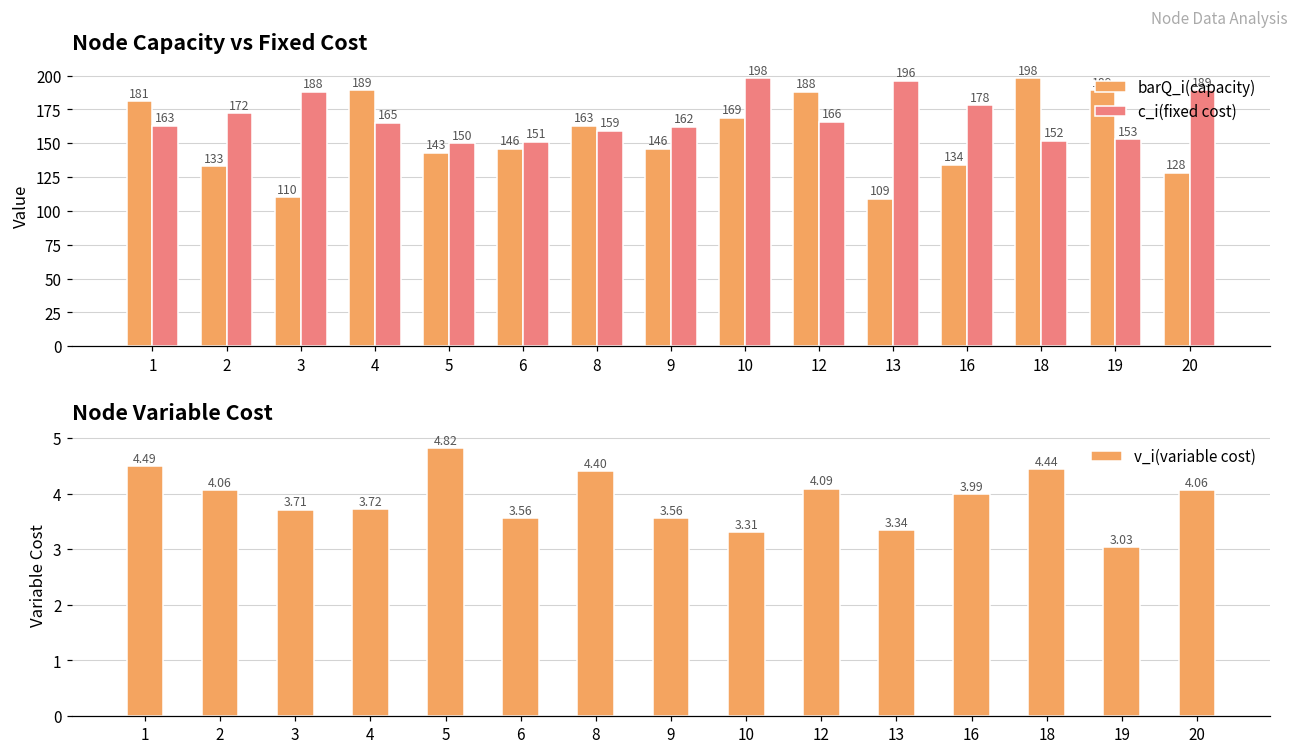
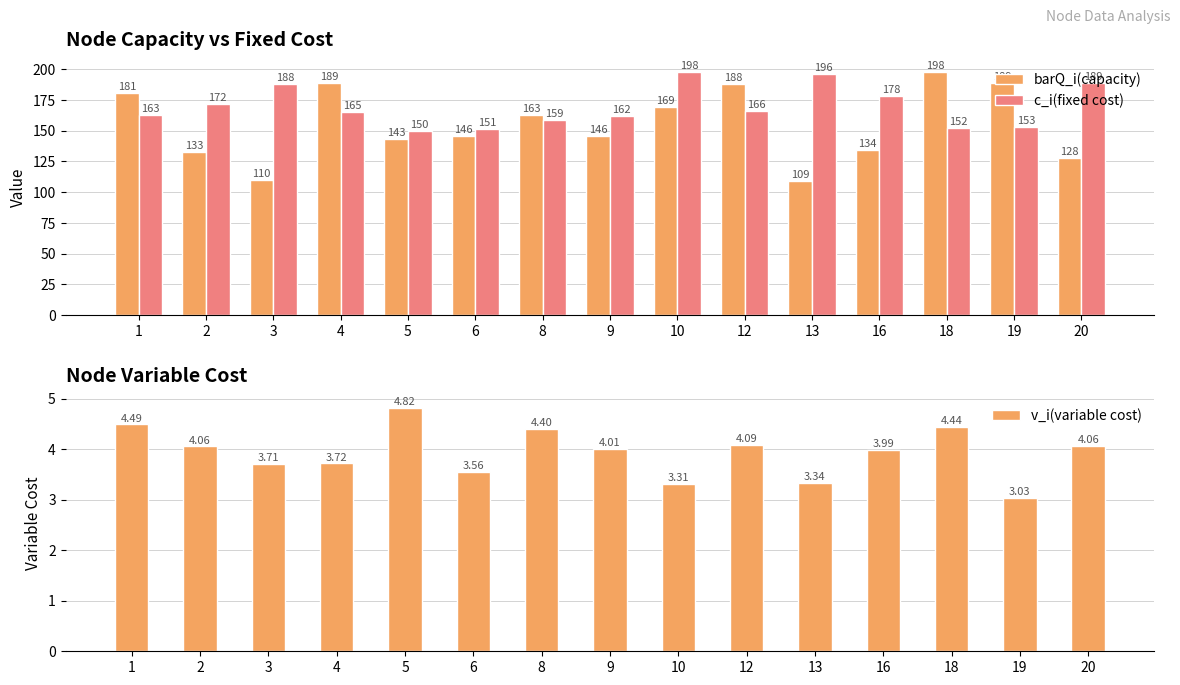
Node Variable Cost, 9: 3.56 -> 4.01
